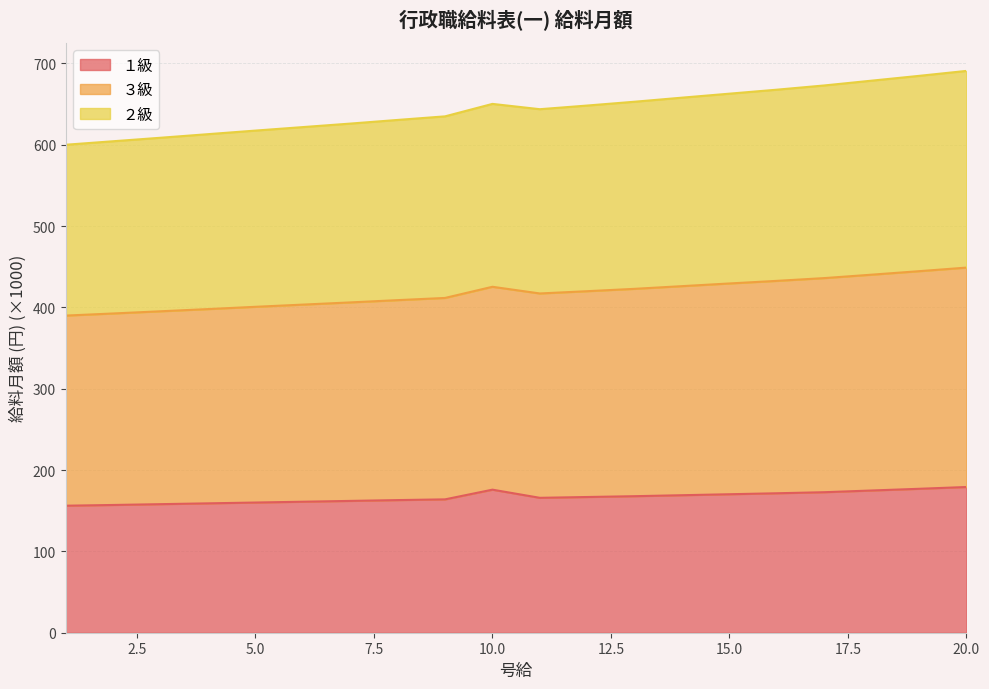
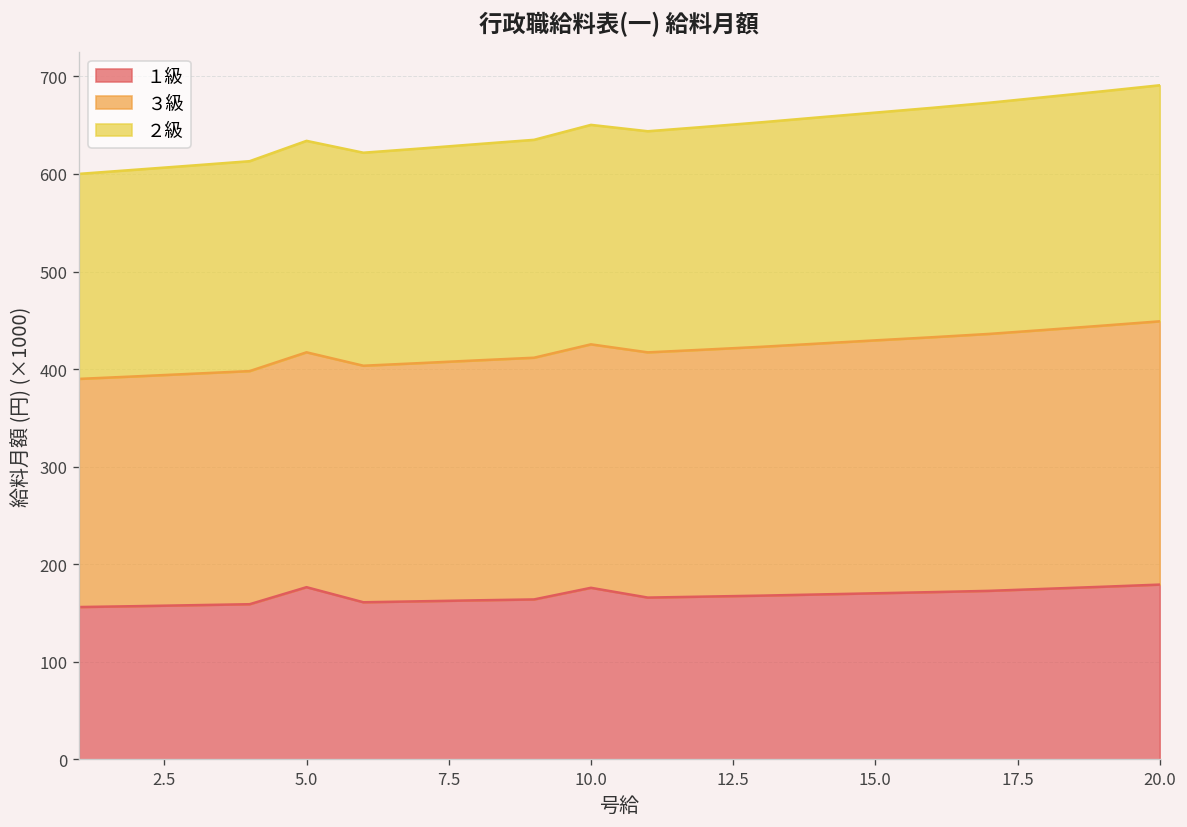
１級, 5.0: 160 -> 180
